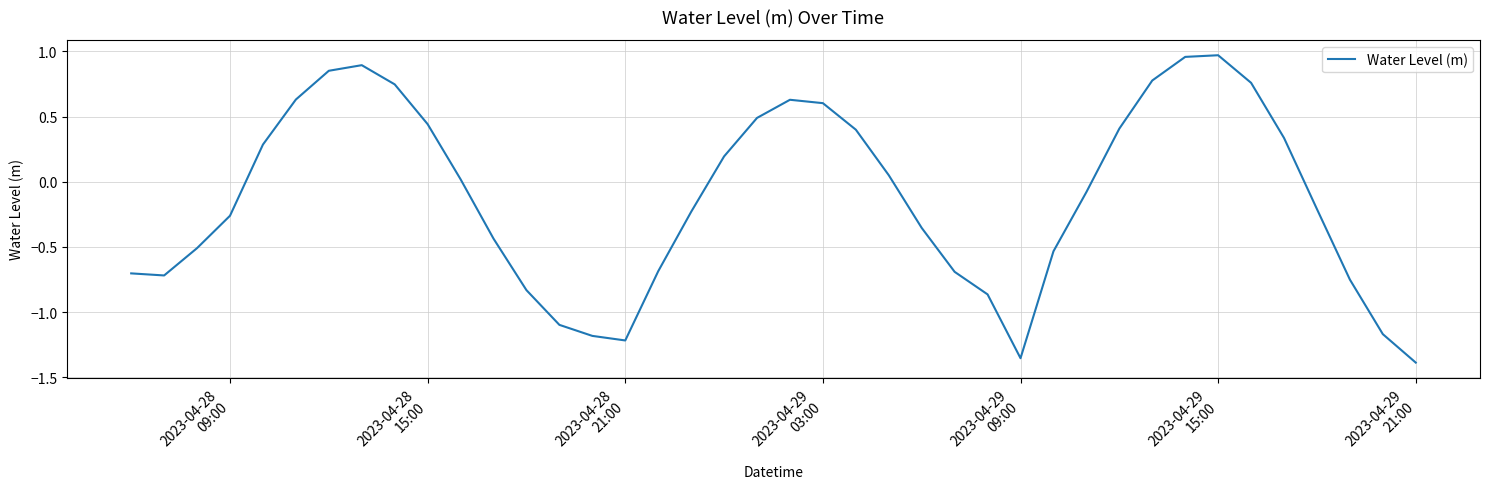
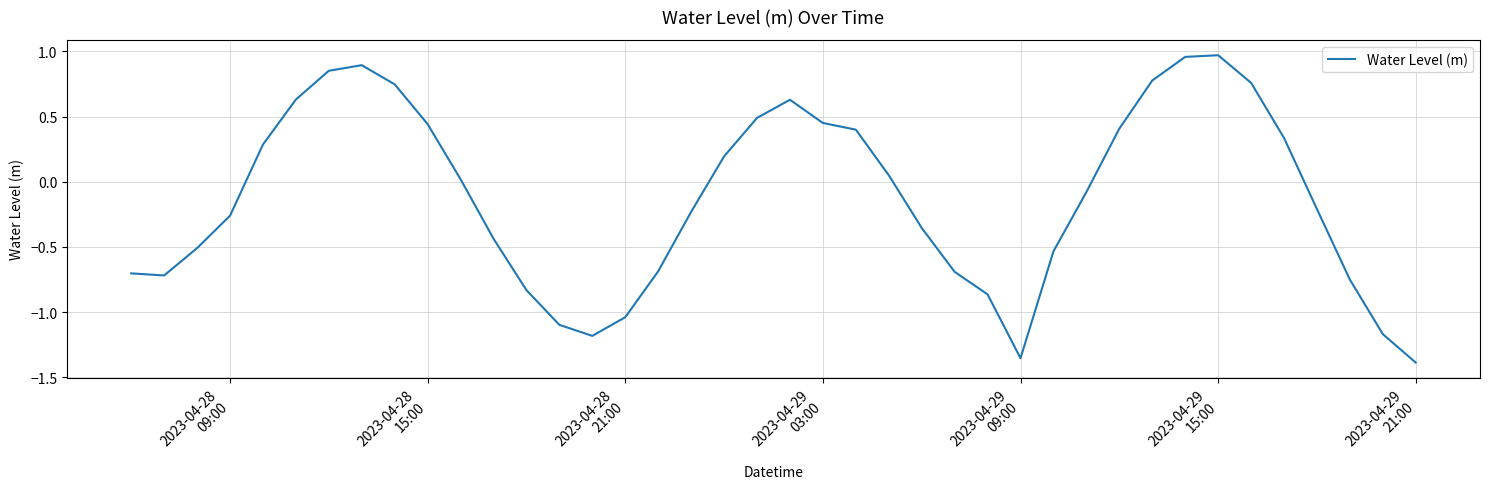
2023-04-28 21:00: -1.22 -> -1.04
2023-04-29 03:00: 0.60 -> 0.45
